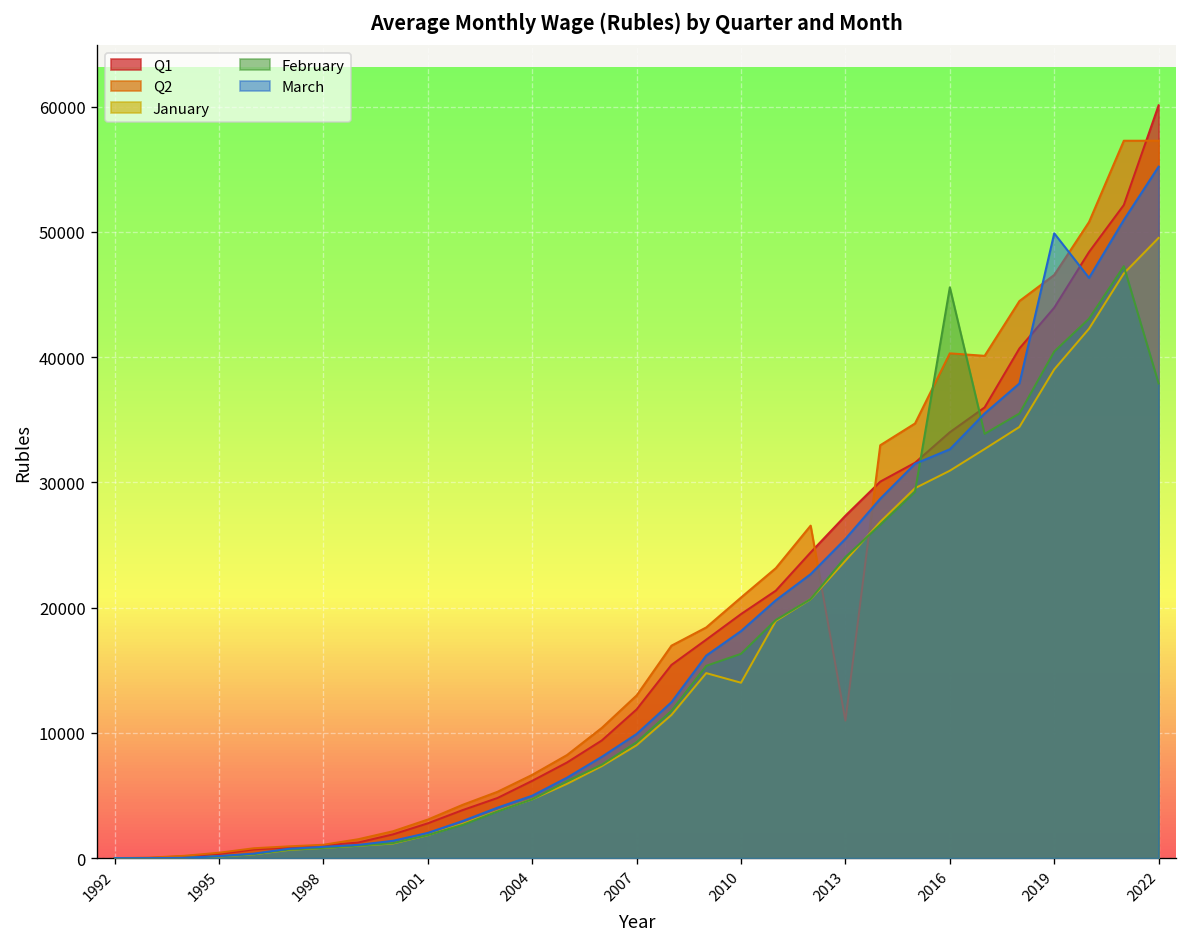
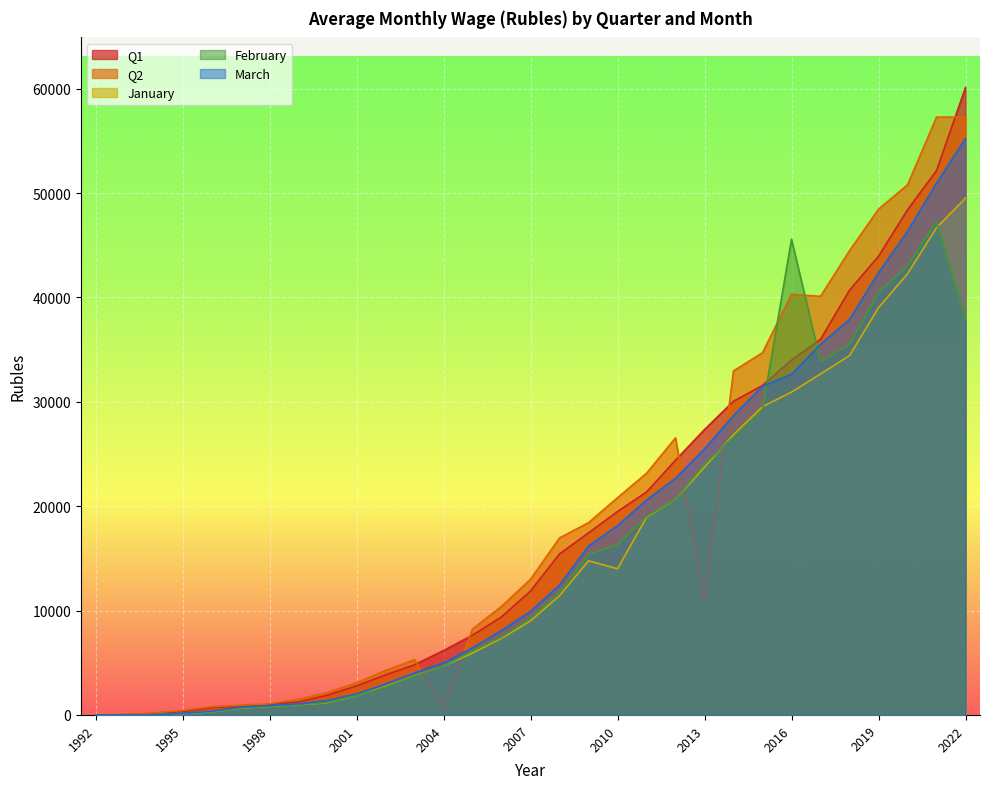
Q2, 2004: 6700 -> 600
Q2, 2019: 46600 -> 48500
March, 2019: 49900 -> 42400
